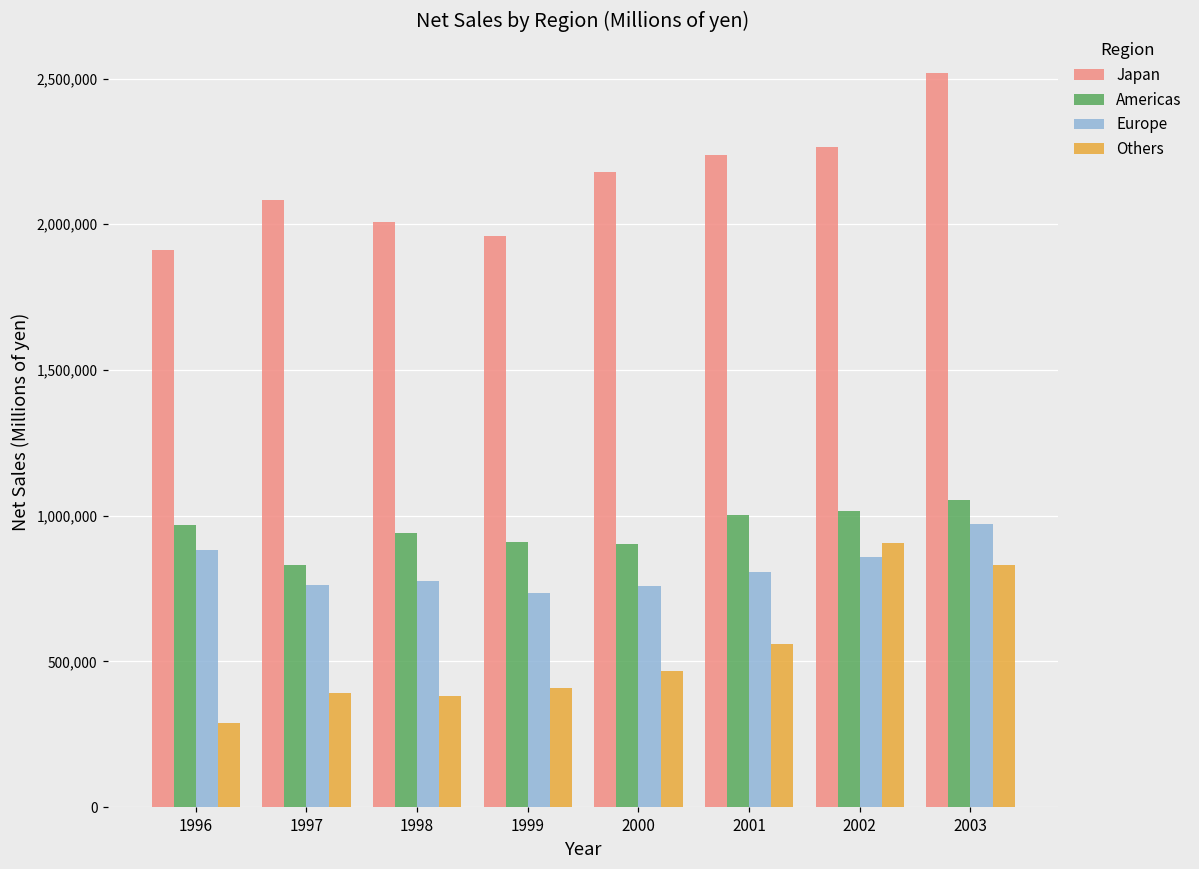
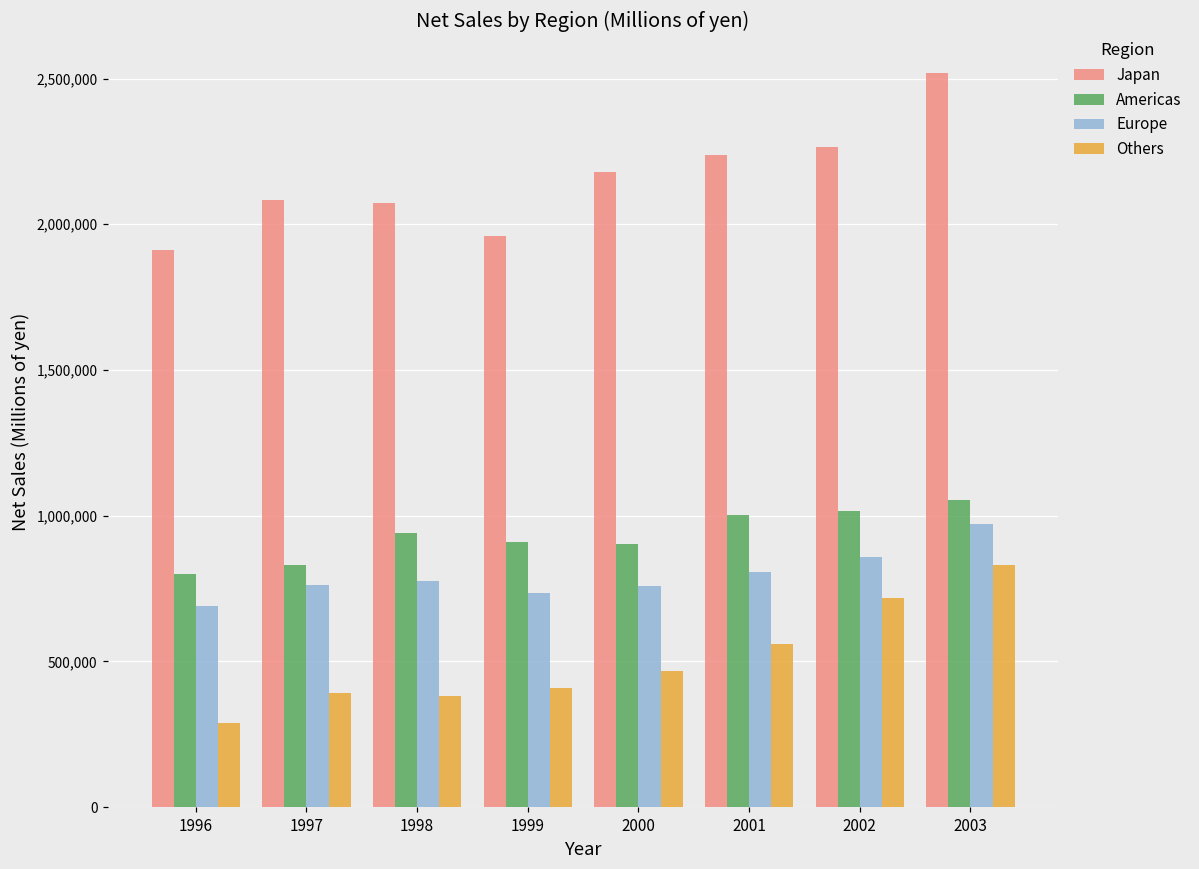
Americas, 1996: 970,000 -> 800,000
Europe, 1996: 880,000 -> 690,000
Japan, 1998: 2,010,000 -> 2,070,000
Others, 2002: 910,000 -> 720,000
